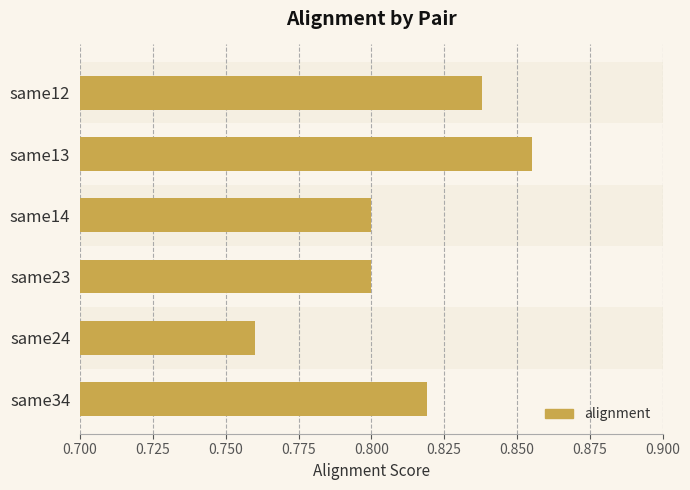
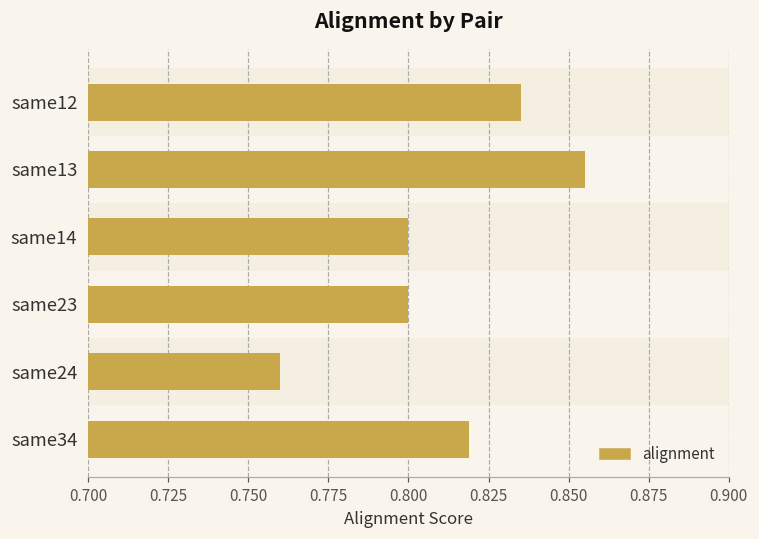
same12: 0.838 -> 0.835
